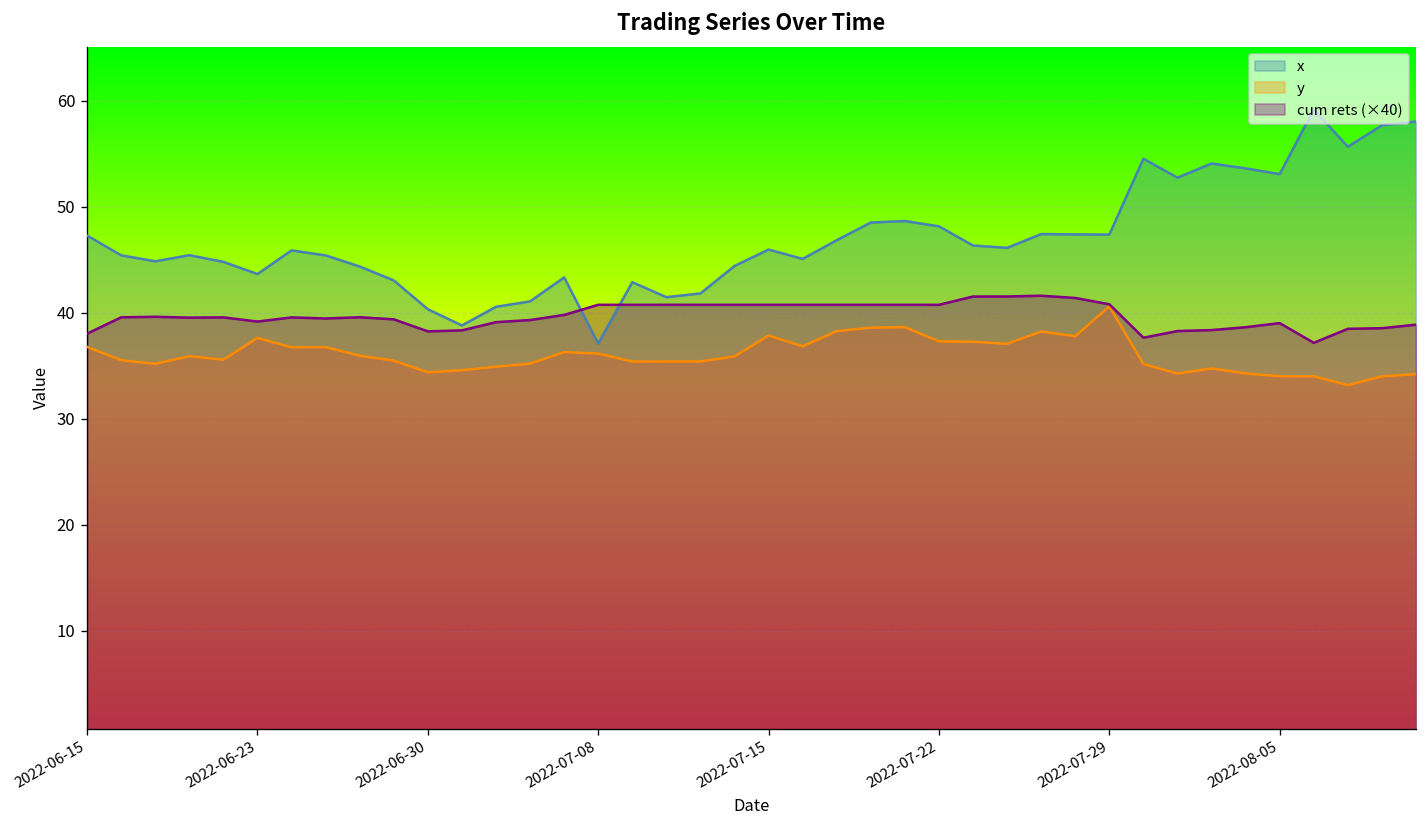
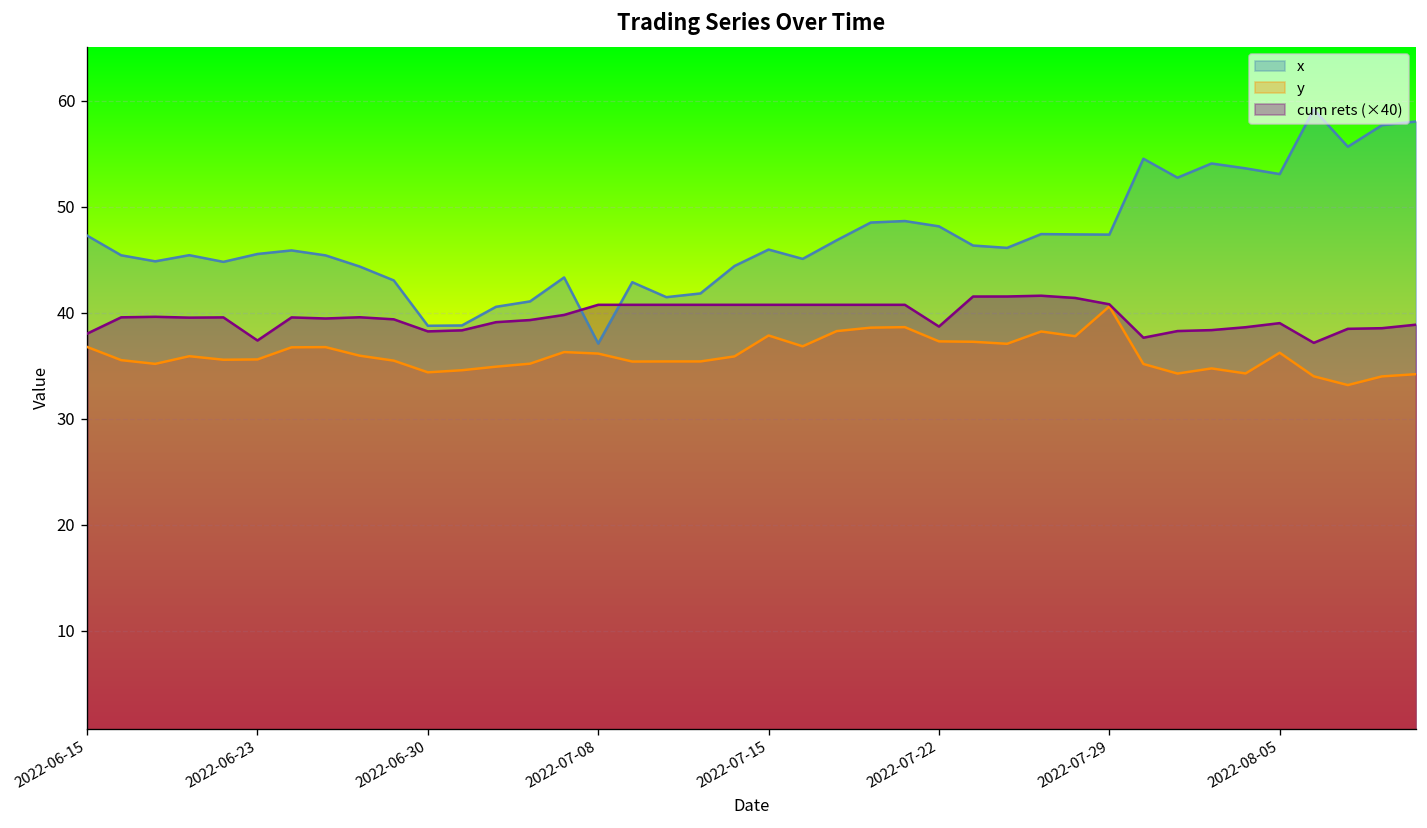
x, 2022-06-23: 44 -> 46
y, 2022-06-23: 38 -> 36
cum rets (×40), 2022-06-23: 39 -> 37
x, 2022-06-30: 40 -> 39
cum rets (×40), 2022-07-22: 41 -> 39
y, 2022-08-05: 34 -> 36
